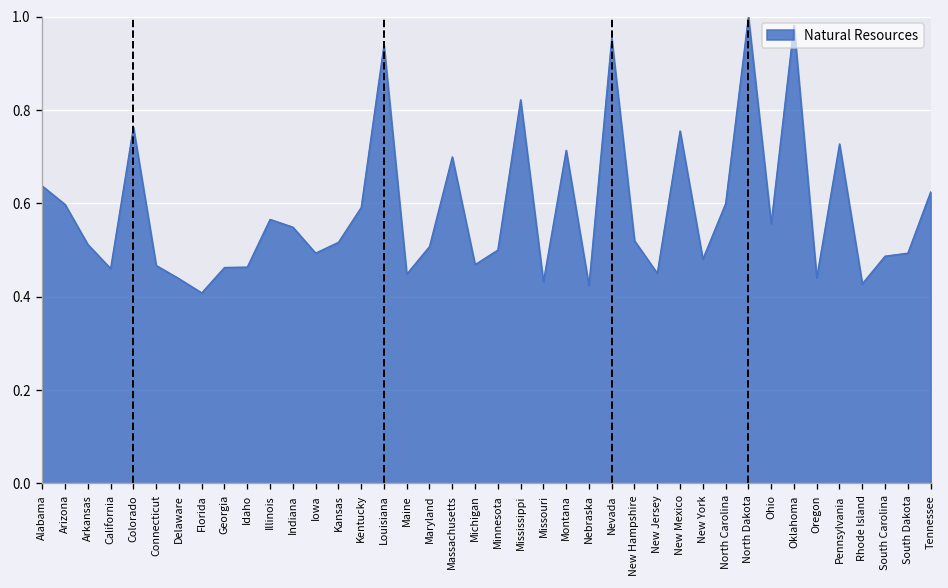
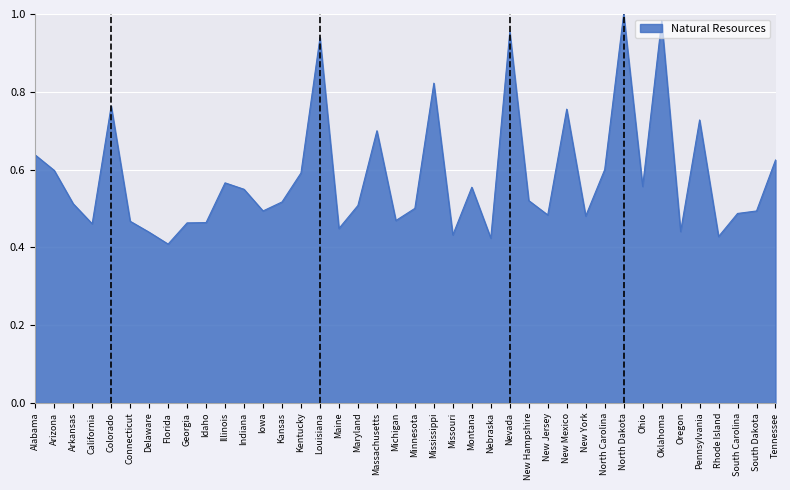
Montana: 0.71 -> 0.55
New Jersey: 0.45 -> 0.48
